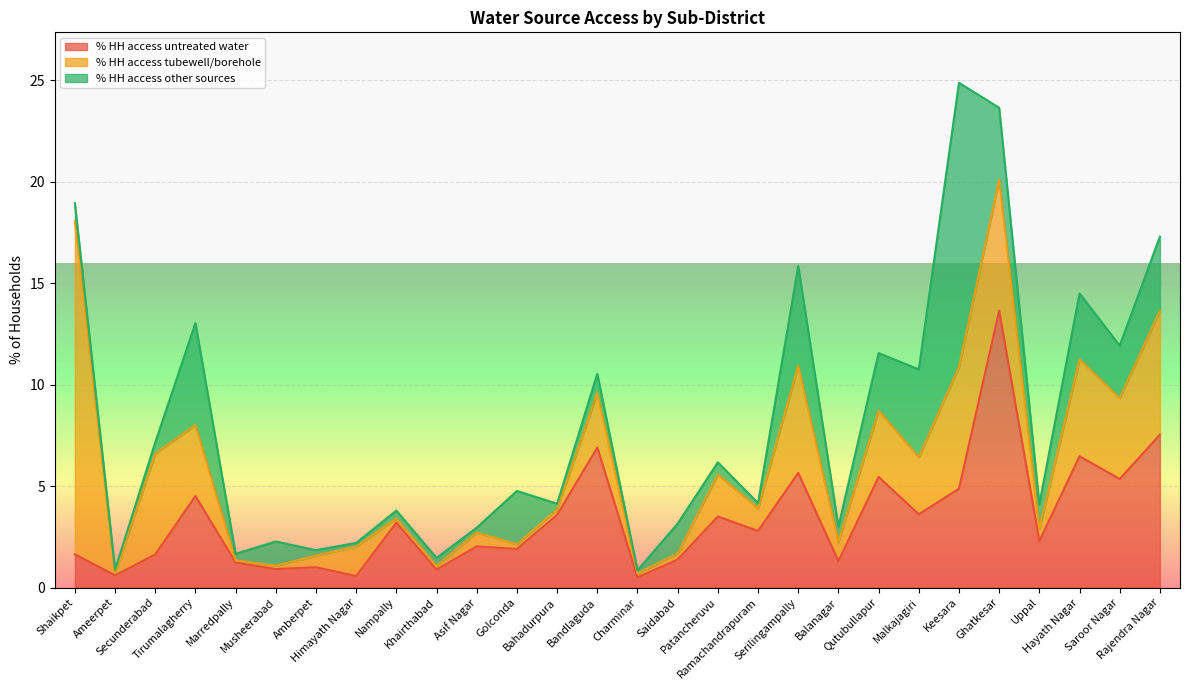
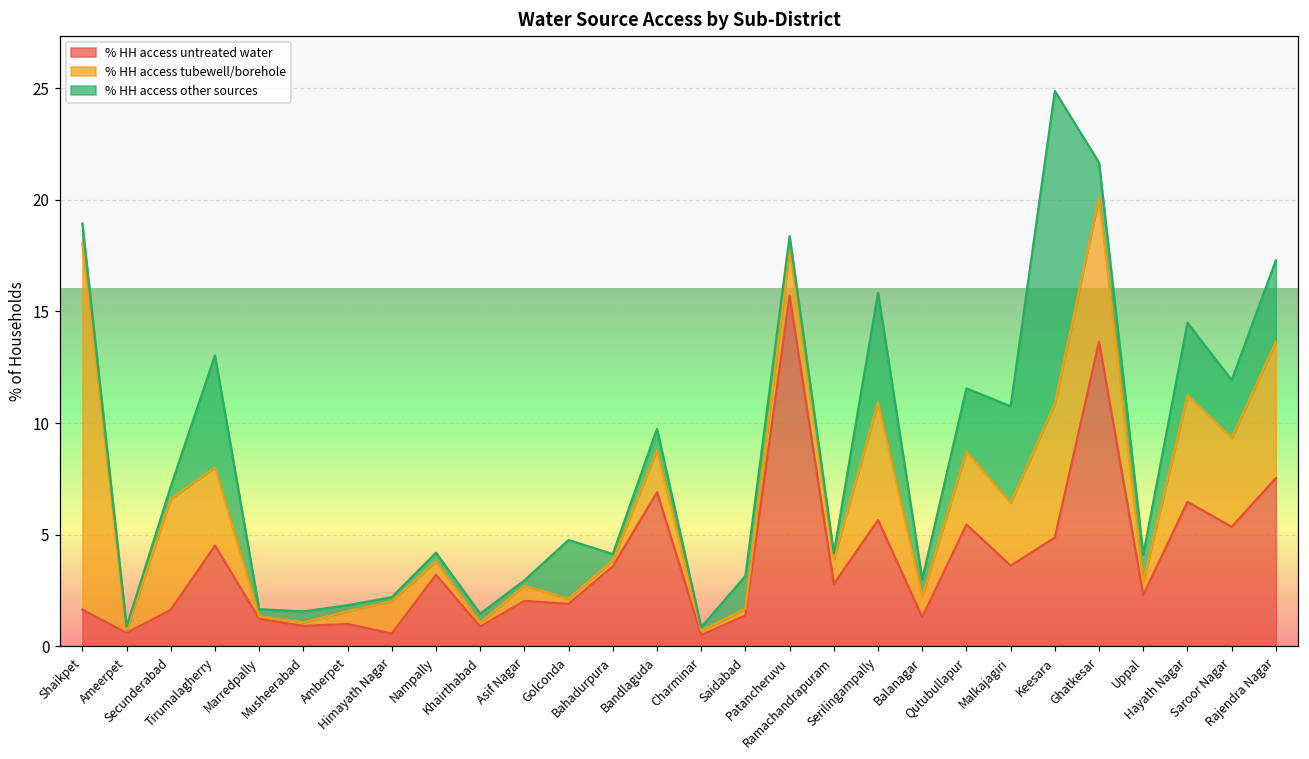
% HH access other sources, Musheerabad: 1.2 -> 0.5
% HH access tubewell/borehole, Nampally: 0.2 -> 0.6
% HH access tubewell/borehole, Bandlaguda: 2.7 -> 1.9
% HH access untreated water, Patancheruvu: 3.5 -> 15.7
% HH access other sources, Ghatkesar: 3.5 -> 1.6
